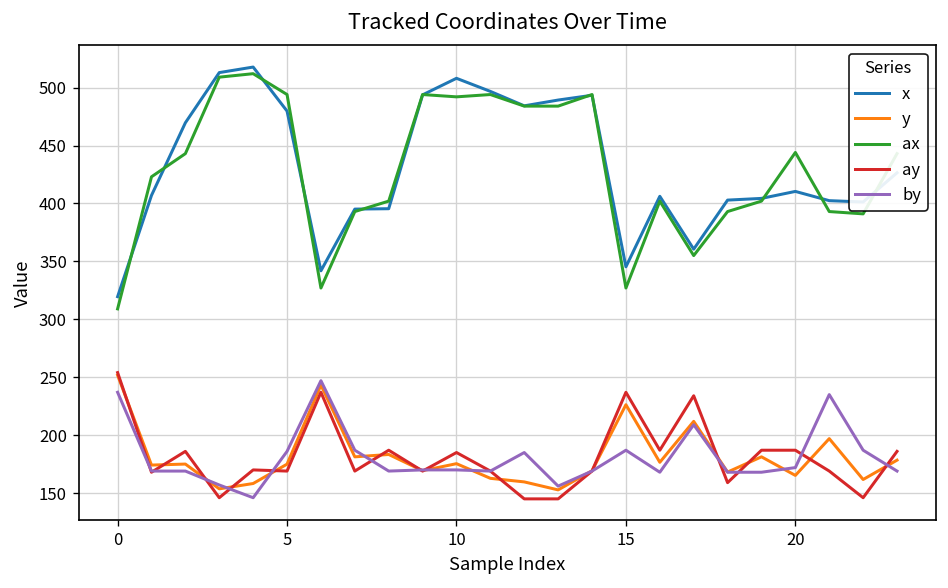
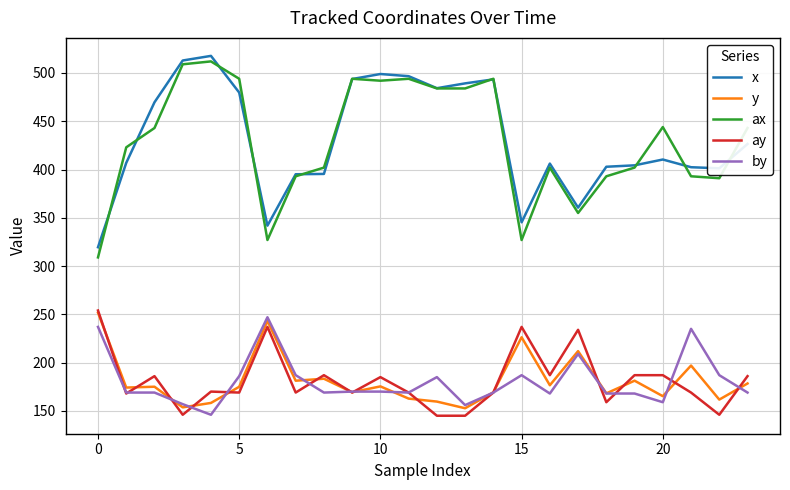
x, 10: 510 -> 500
by, 20: 170 -> 160
